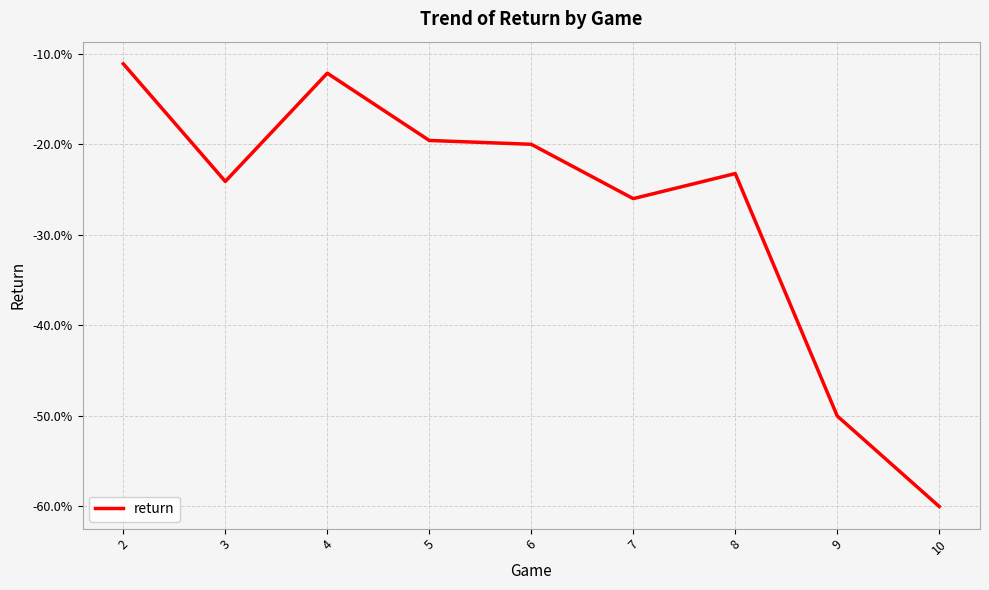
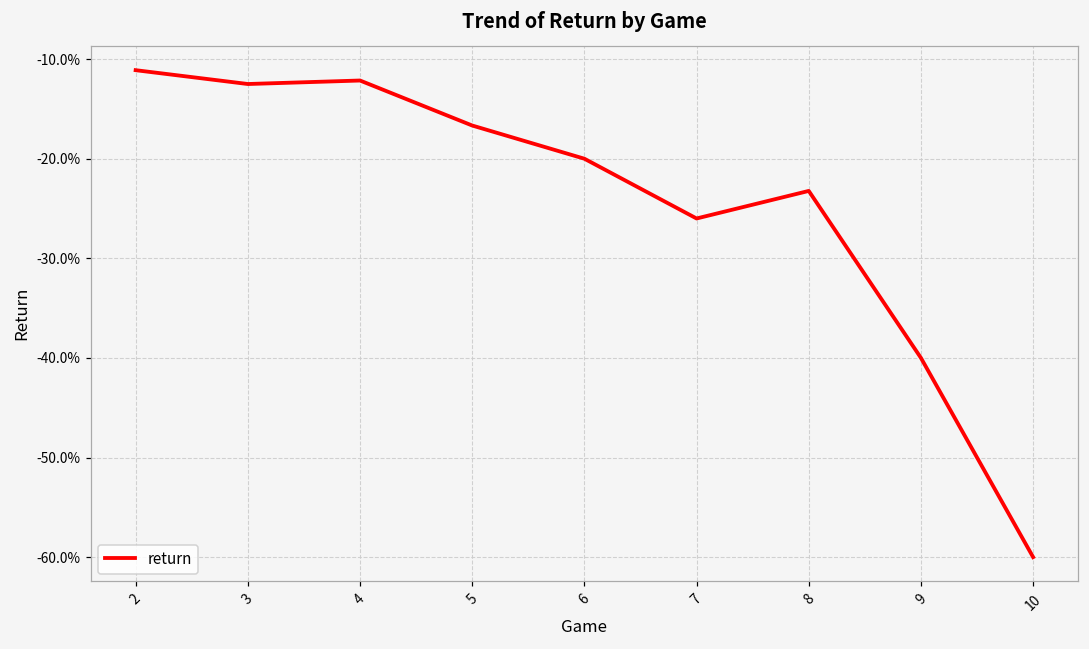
3: -24% -> -13%
5: -20% -> -17%
9: -50% -> -40%
